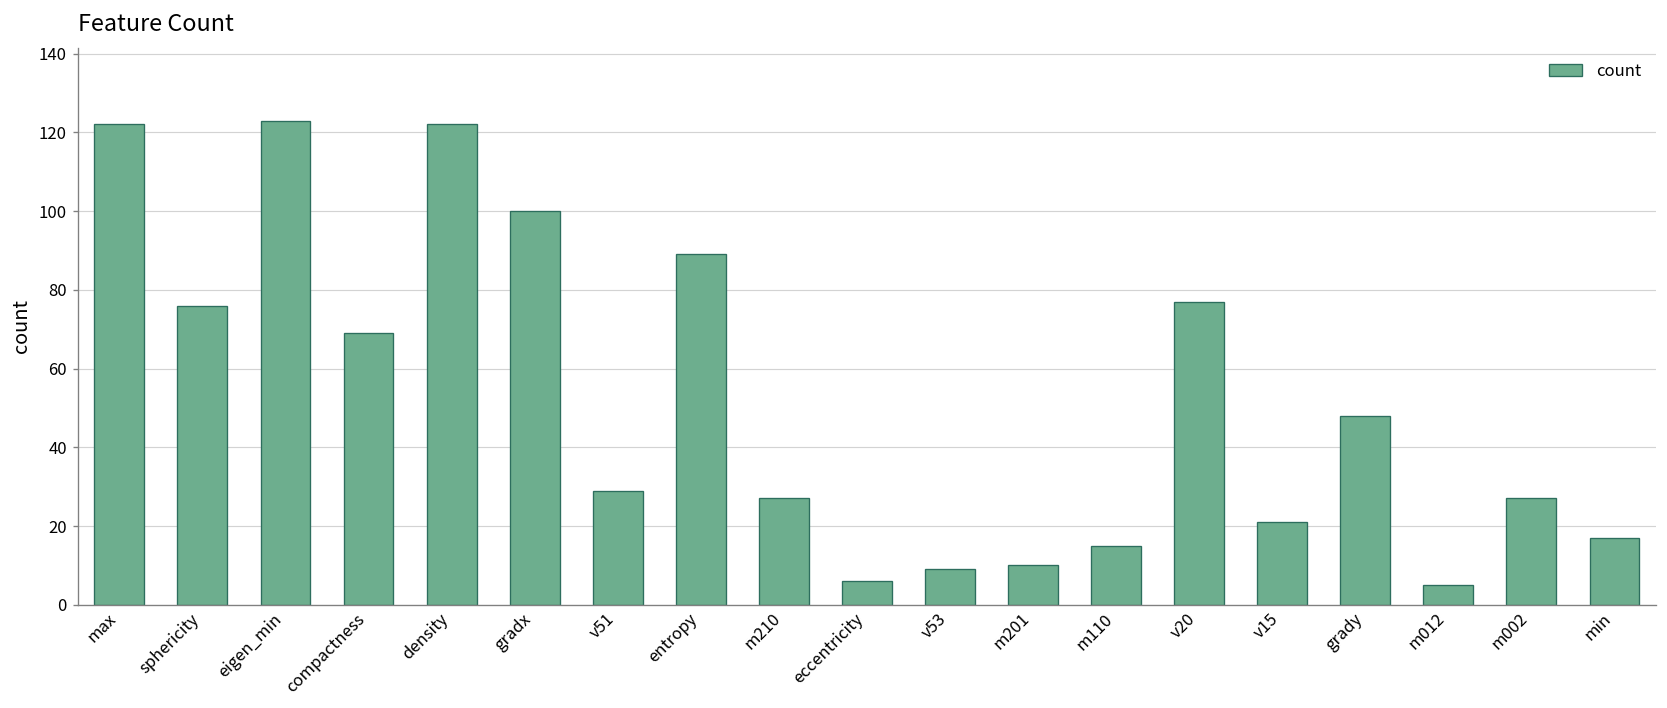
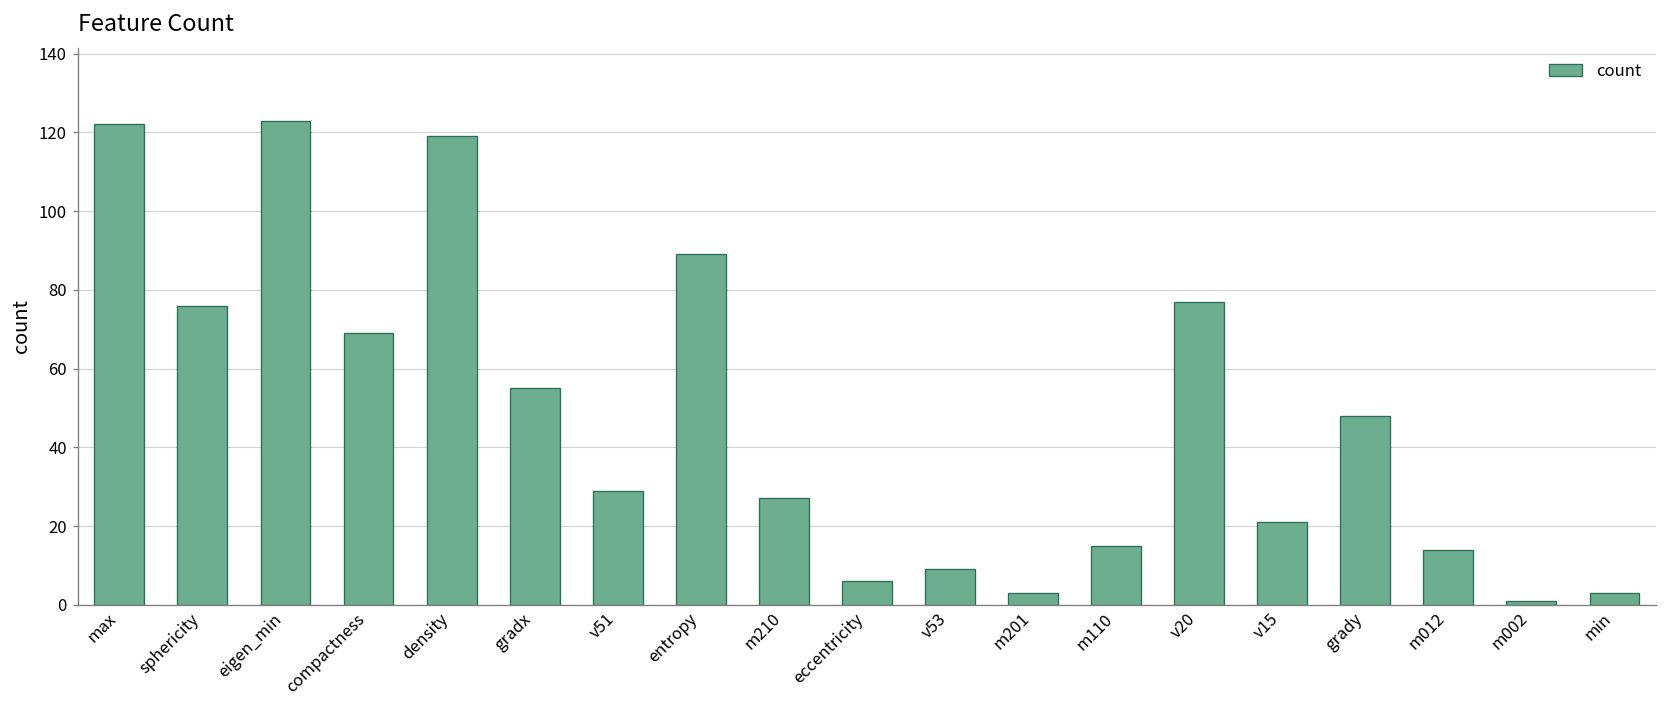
density: 122 -> 119
gradx: 100 -> 55
m201: 10 -> 3
m012: 5 -> 14
m002: 27 -> 1
min: 17 -> 3
